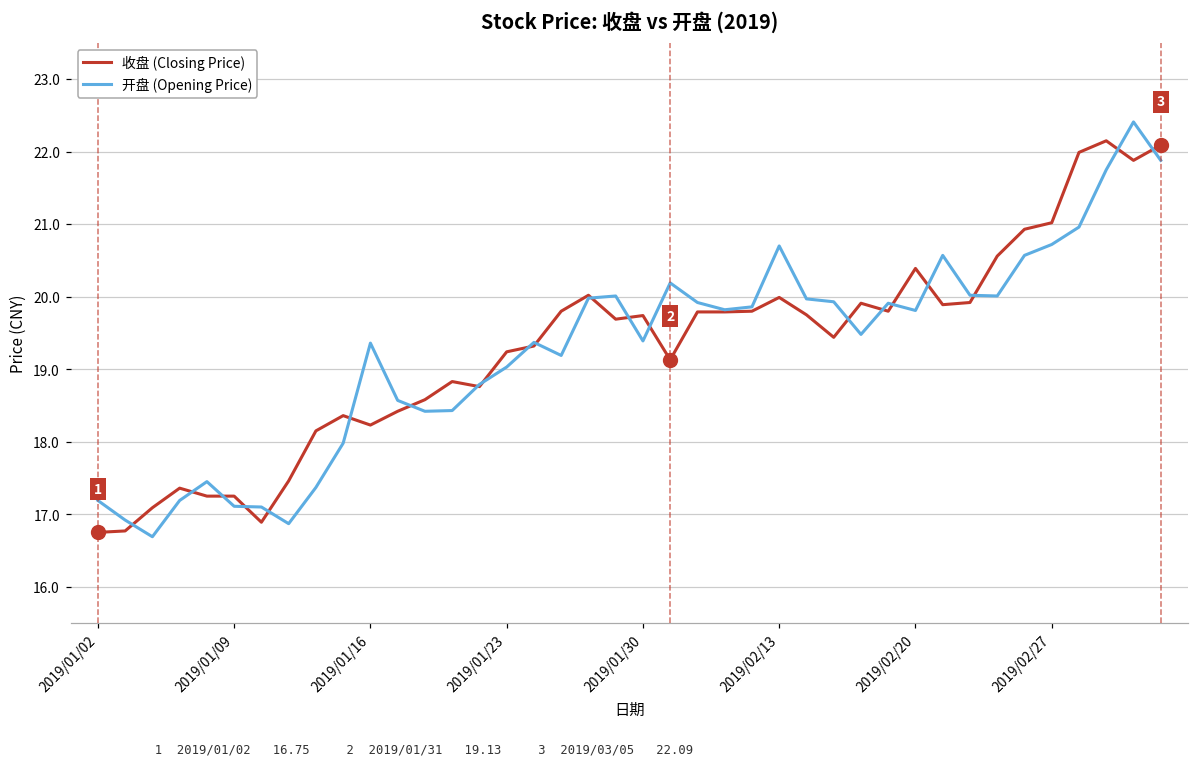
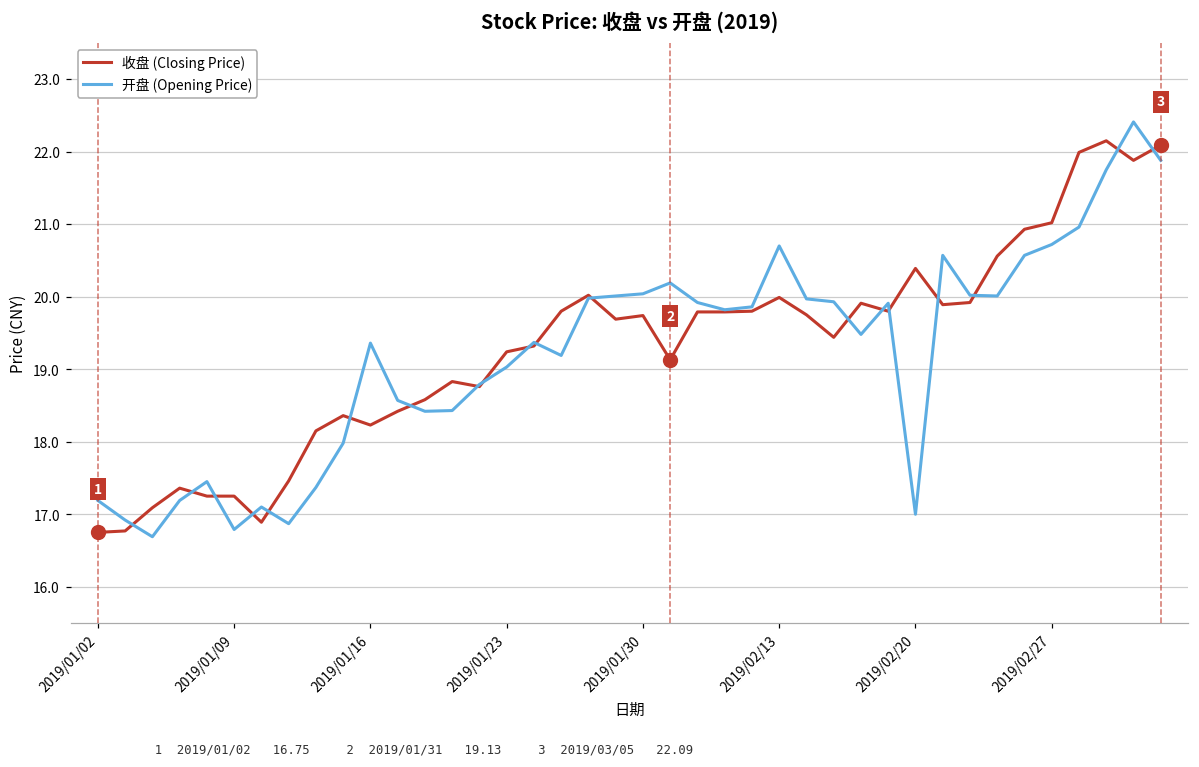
开盘 (Opening Price), 2019/01/09: 17.1 -> 16.8
开盘 (Opening Price), 2019/01/30: 19.4 -> 20.0
开盘 (Opening Price), 2019/02/20: 19.8 -> 17.0
